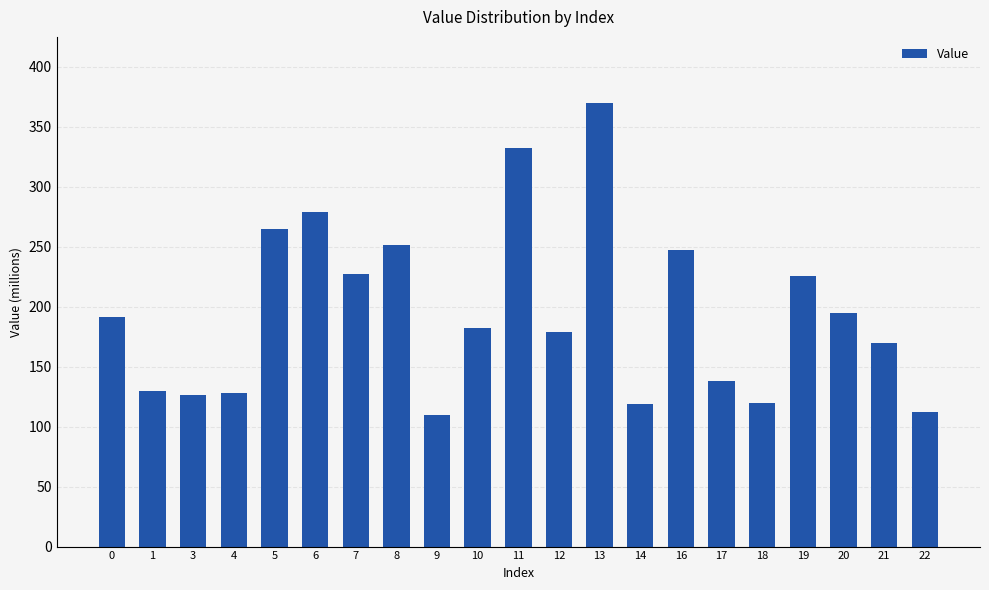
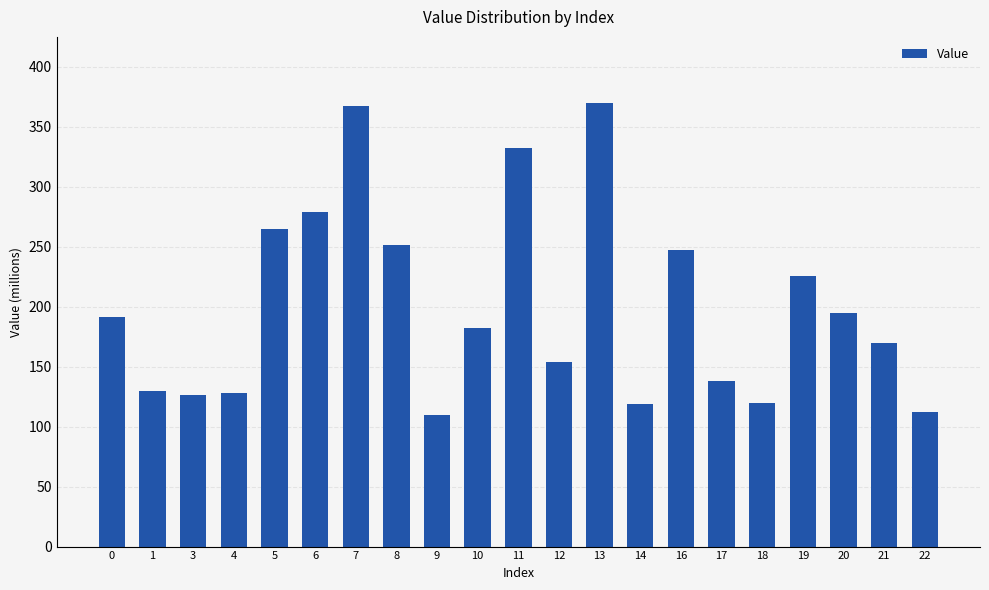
7: 227 -> 367
12: 179 -> 154
